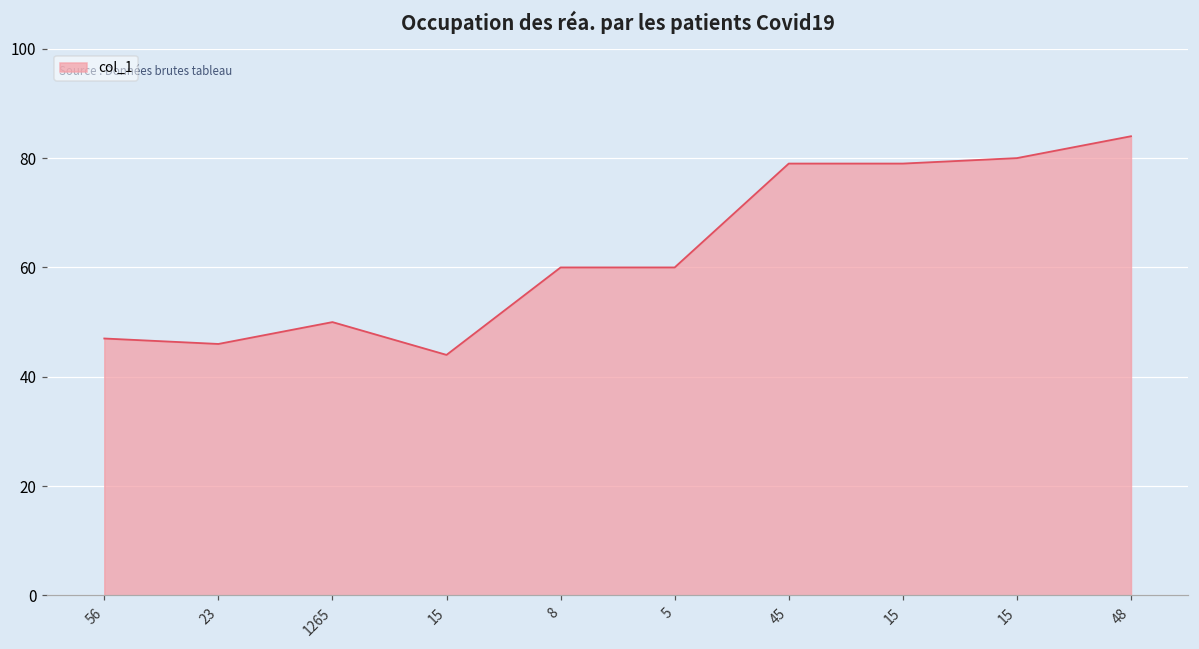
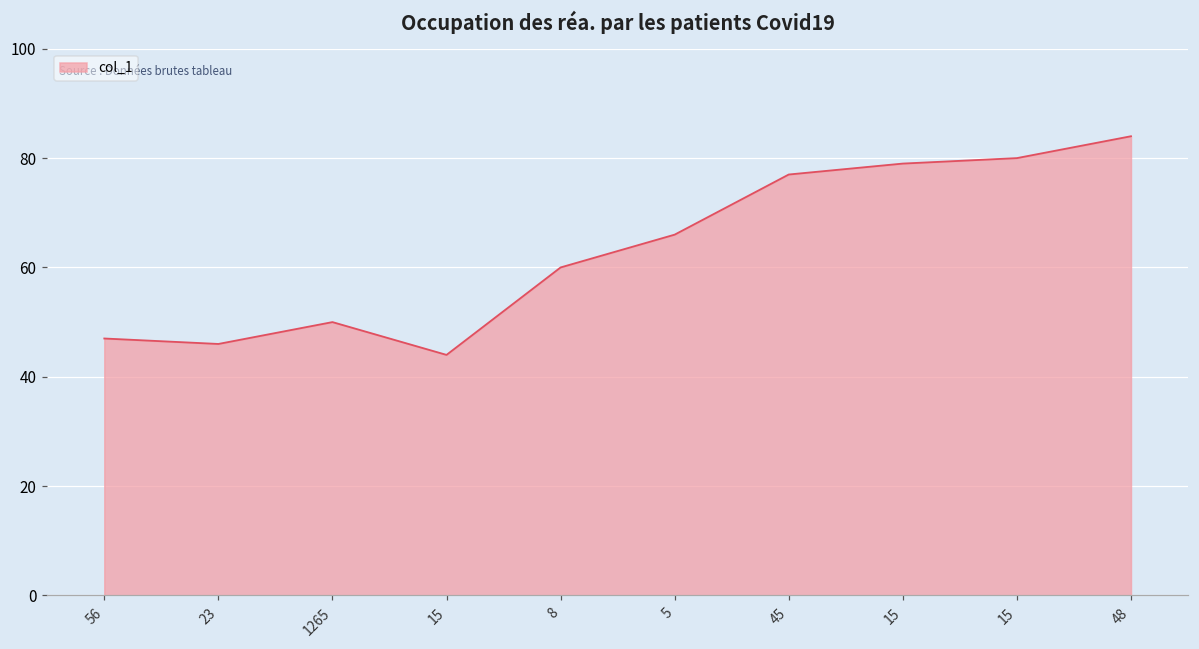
5: 60 -> 66
45: 79 -> 77
